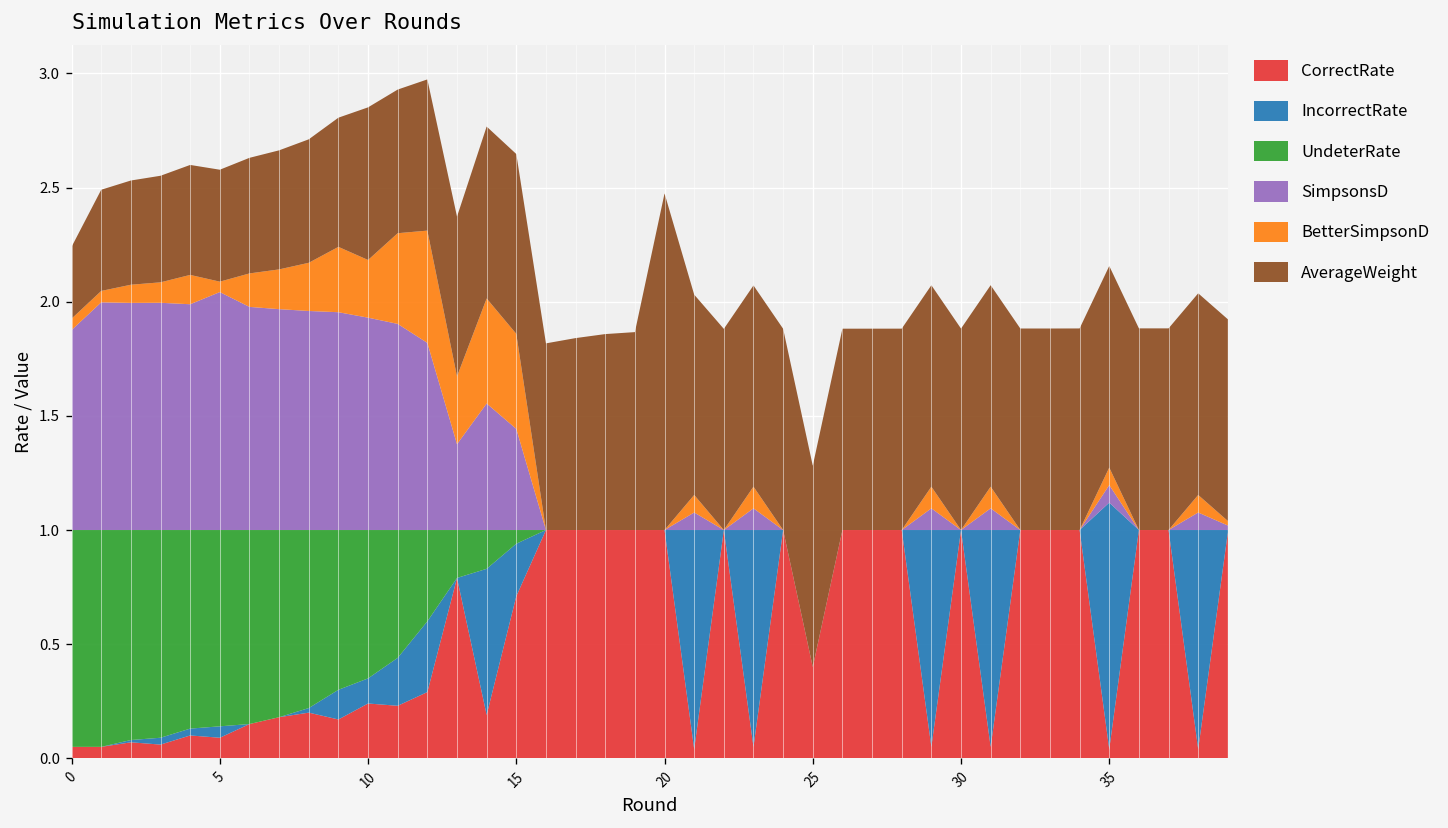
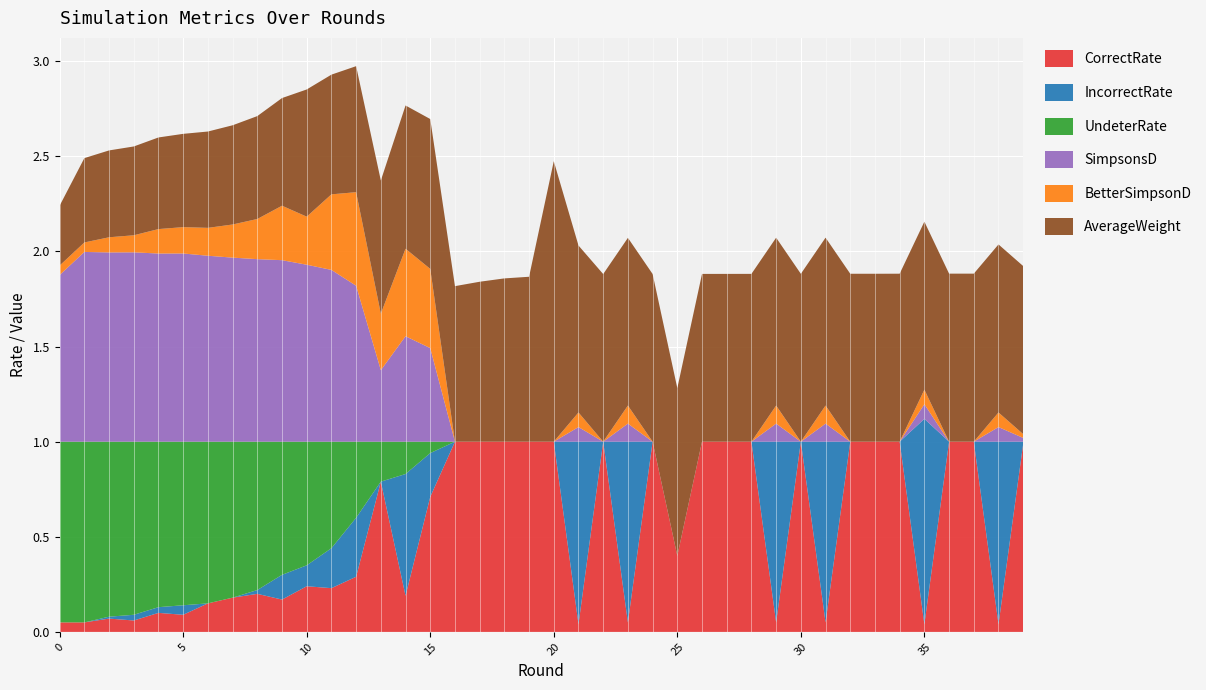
SimpsonsD, 5: 1.04 -> 0.99
BetterSimpsonD, 5: 0.05 -> 0.14
SimpsonsD, 15: 0.44 -> 0.49
